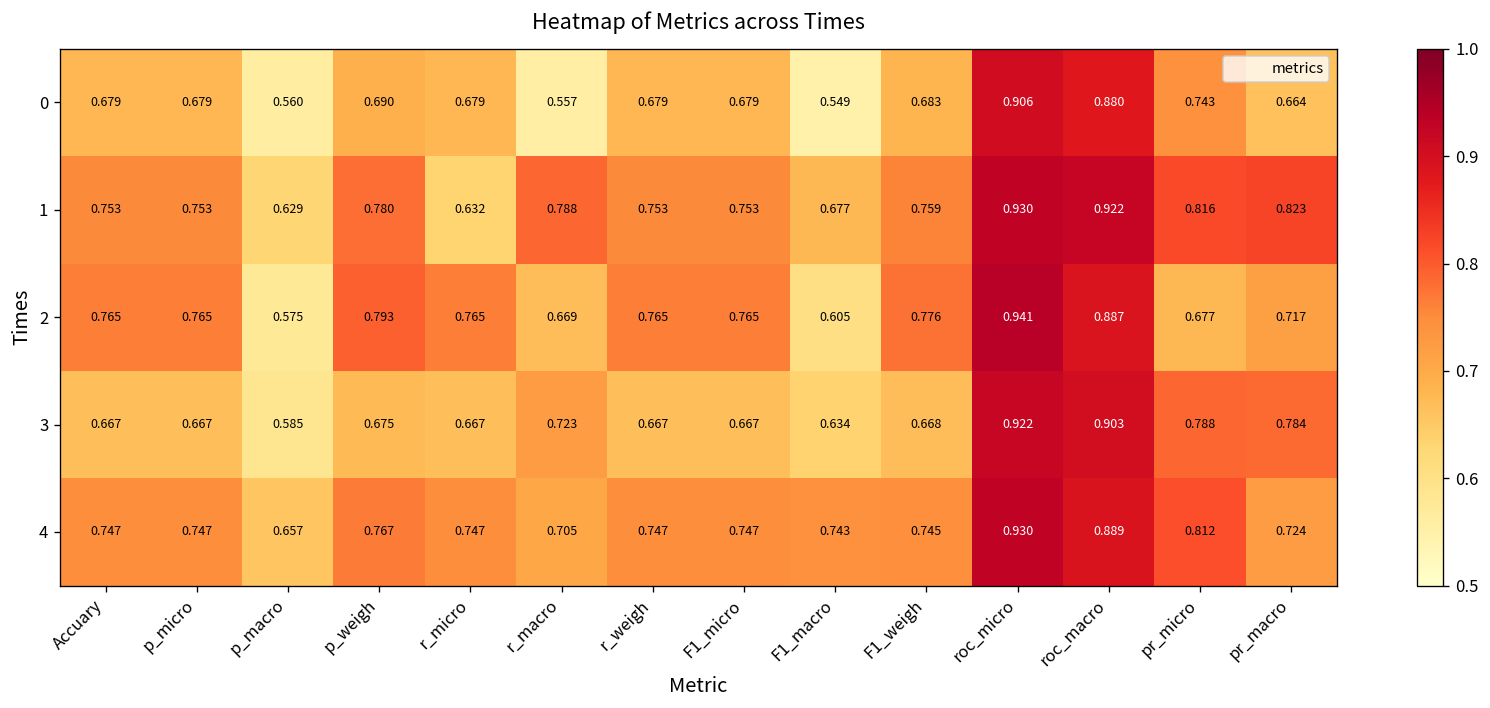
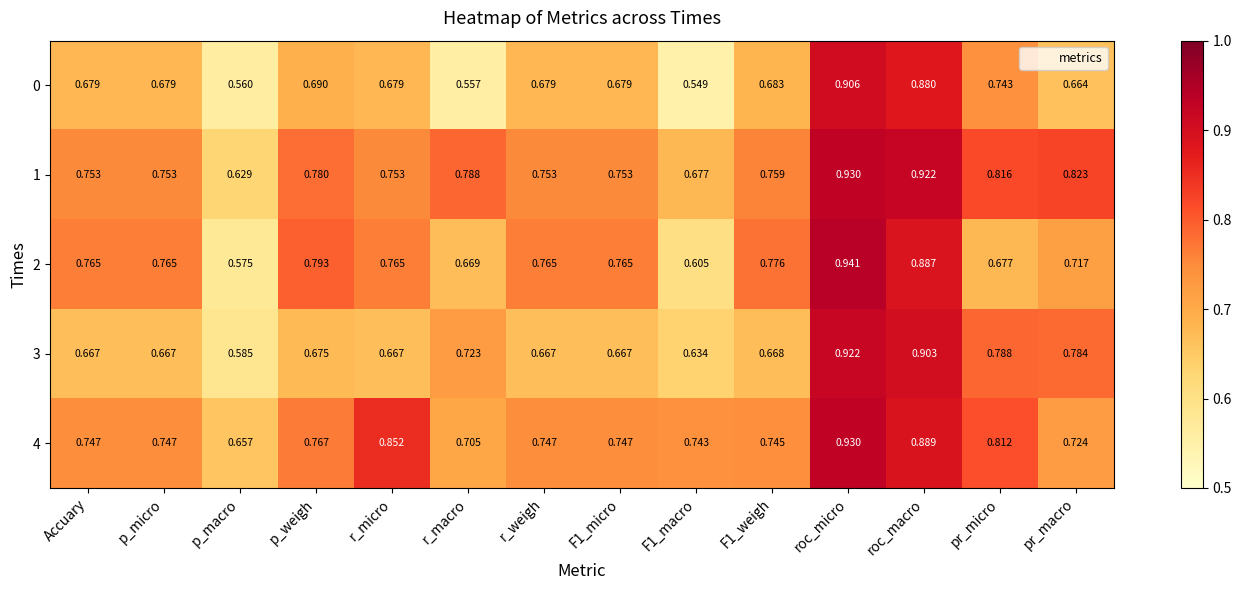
1, r_micro: 0.632 -> 0.753
4, r_micro: 0.747 -> 0.852
